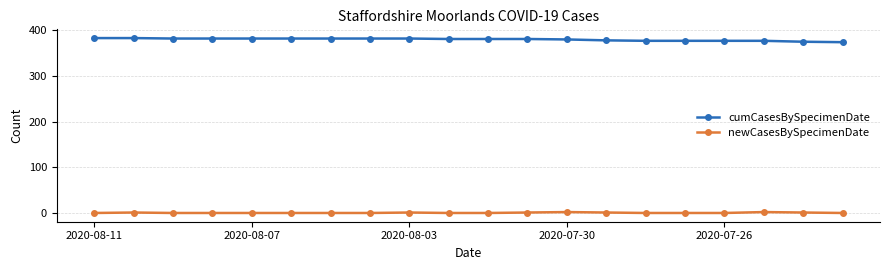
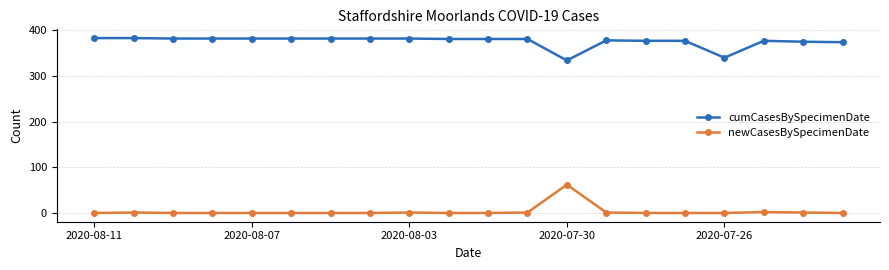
cumCasesBySpecimenDate, 2020-07-30: 380 -> 330
newCasesBySpecimenDate, 2020-07-30: 0 -> 60
cumCasesBySpecimenDate, 2020-07-26: 380 -> 340
